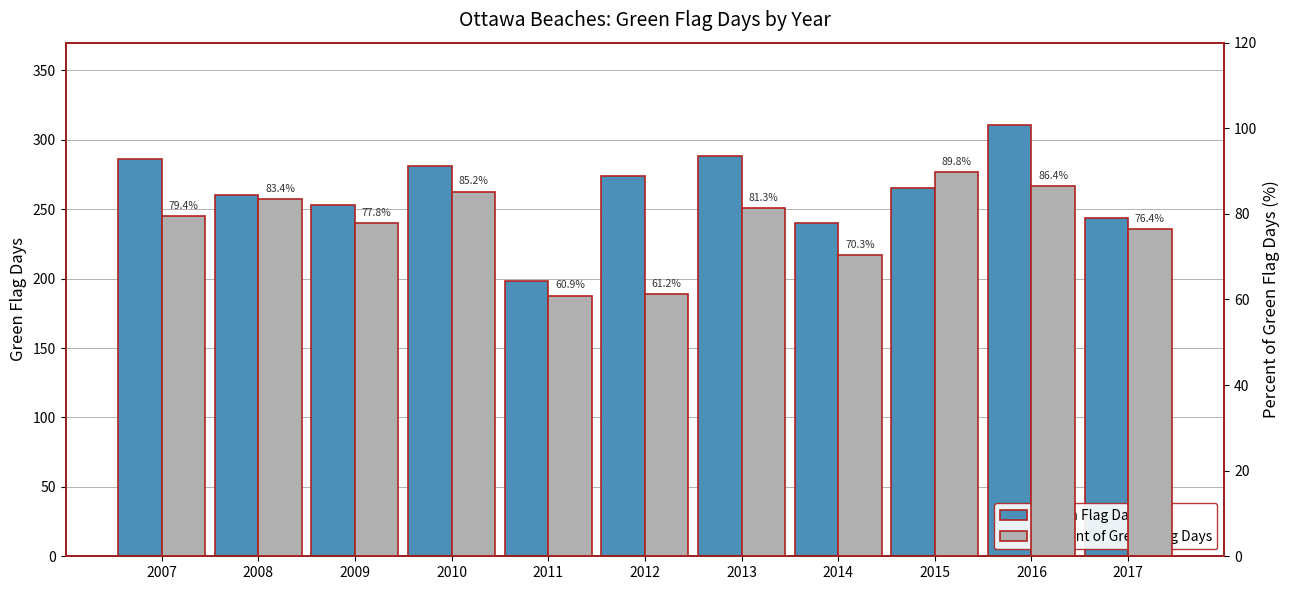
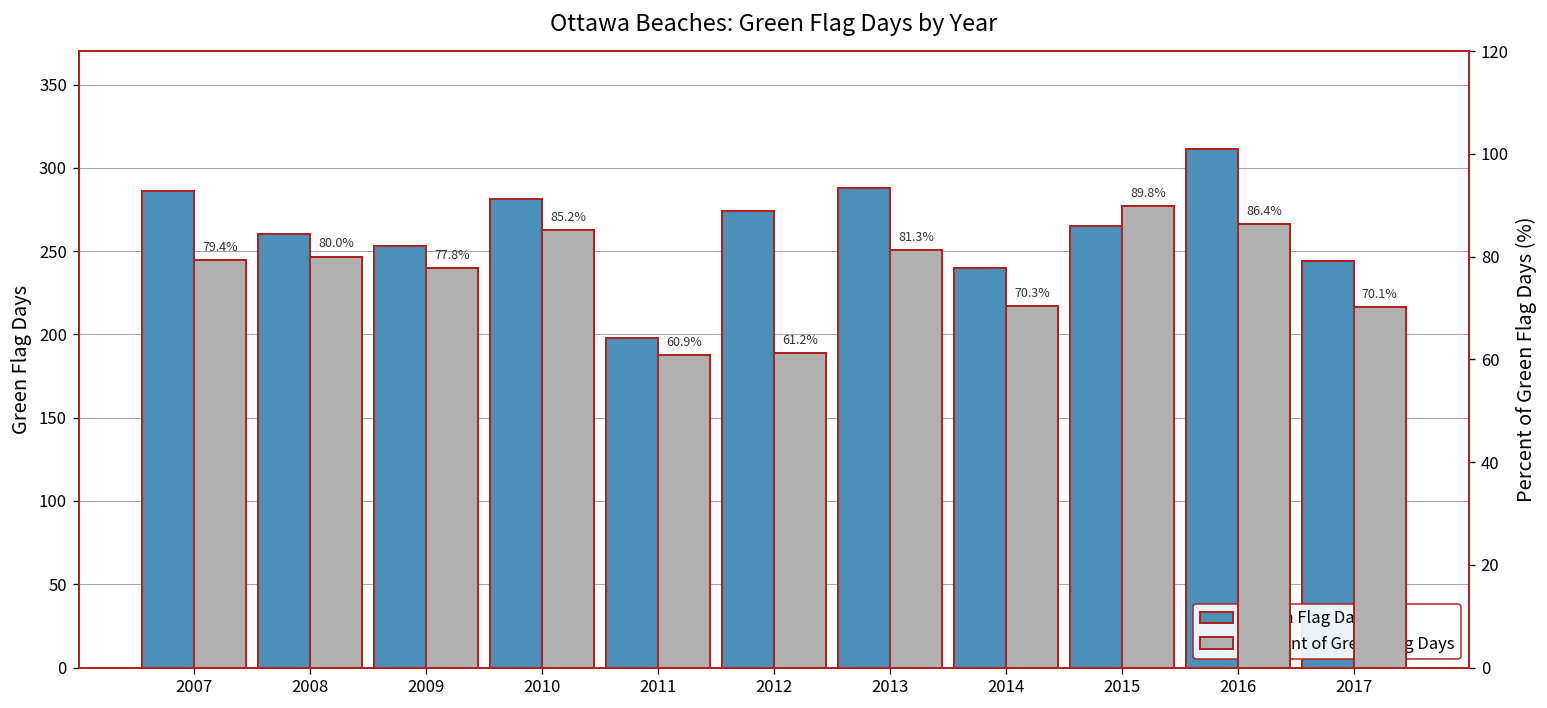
Percent of Green Flag Days, 2008: 83.4% -> 80.0%
Percent of Green Flag Days, 2017: 76.4% -> 70.1%
